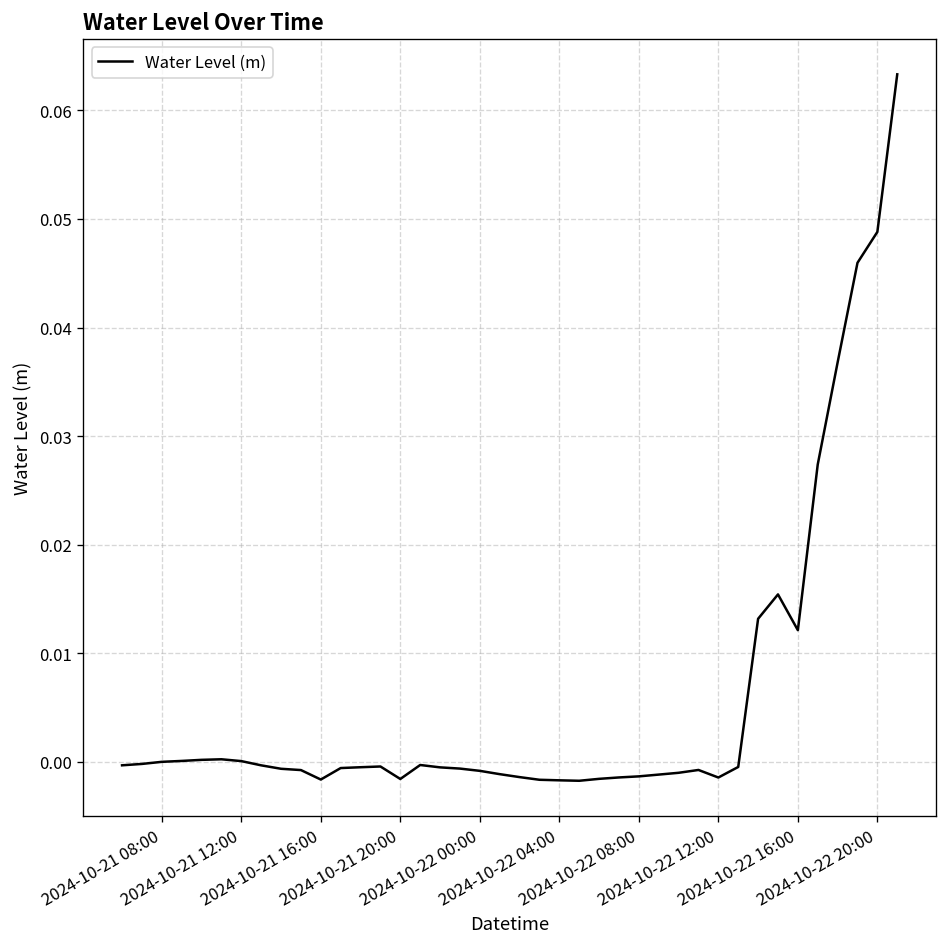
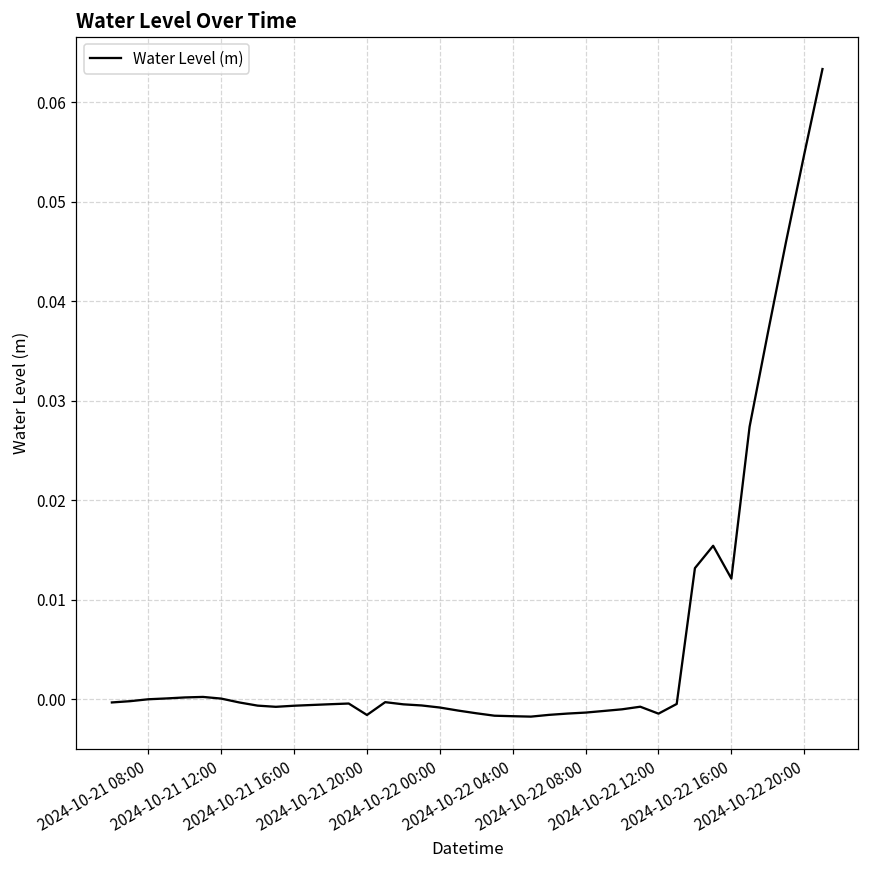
2024-10-21 16:00: -0.002 -> -0.001
2024-10-22 20:00: 0.049 -> 0.055
